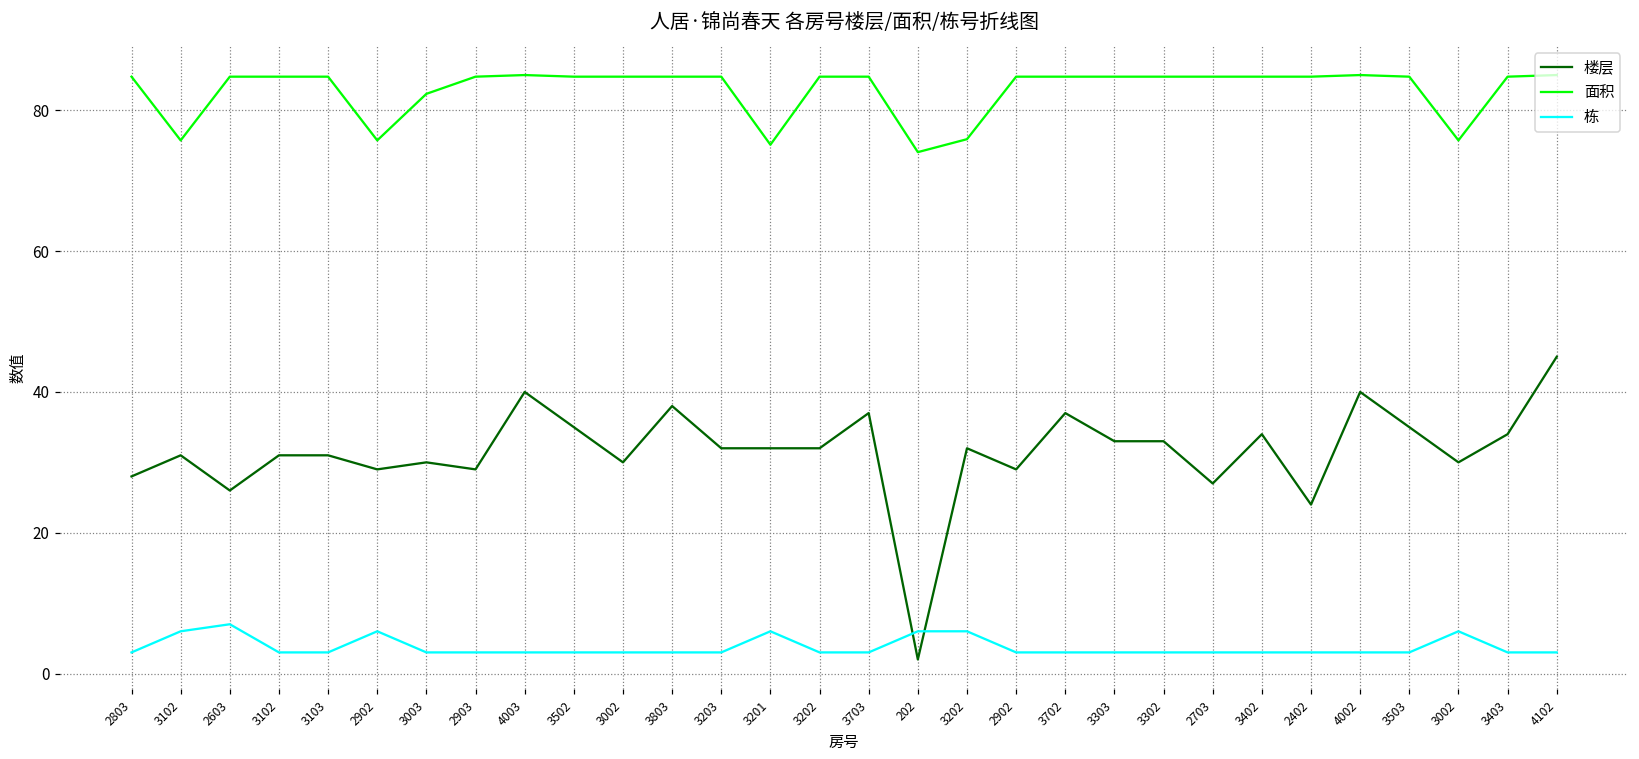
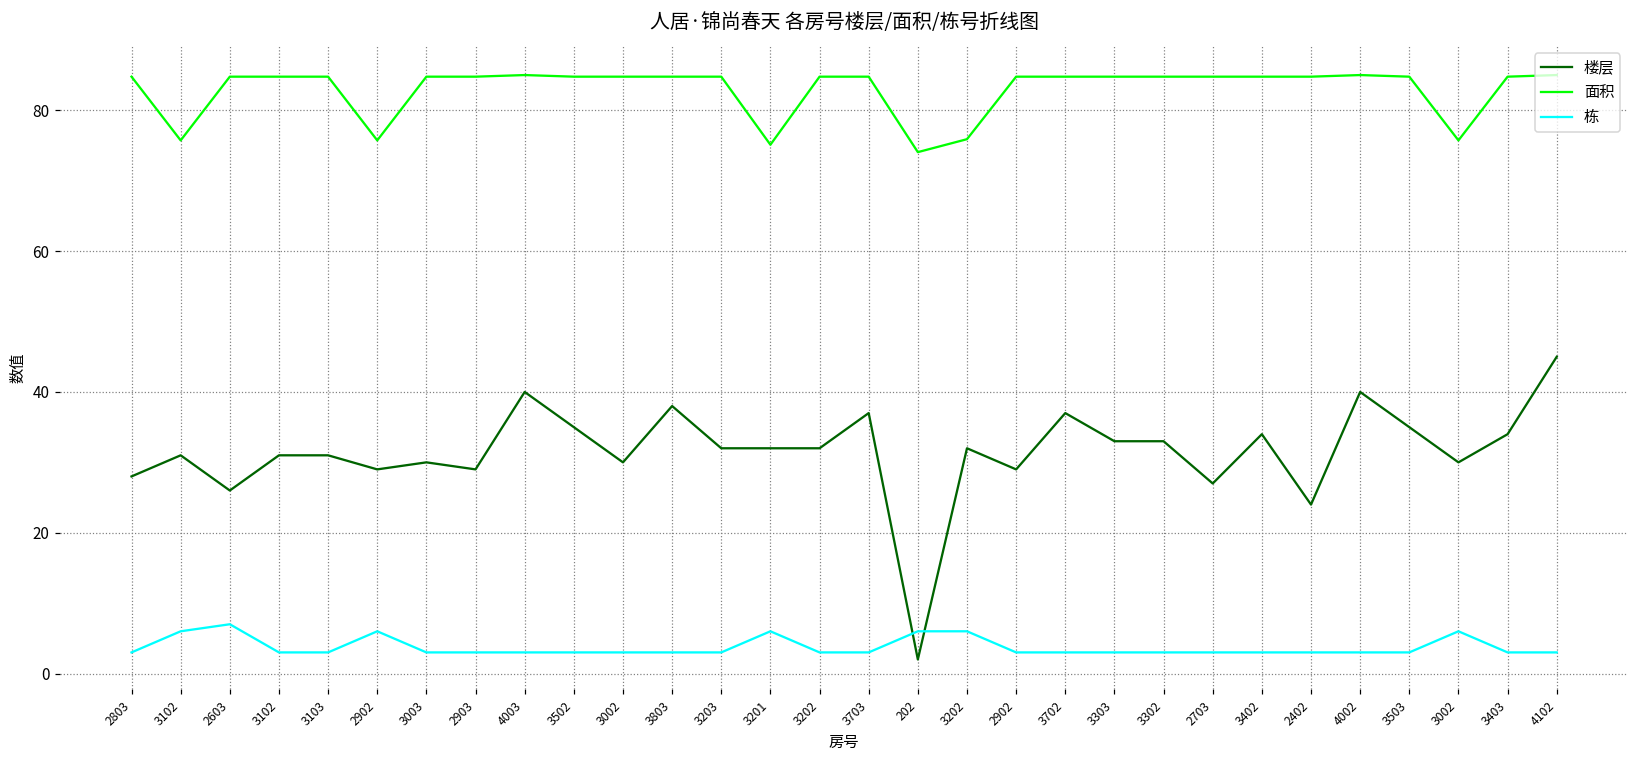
面积, 3003: 82 -> 85
